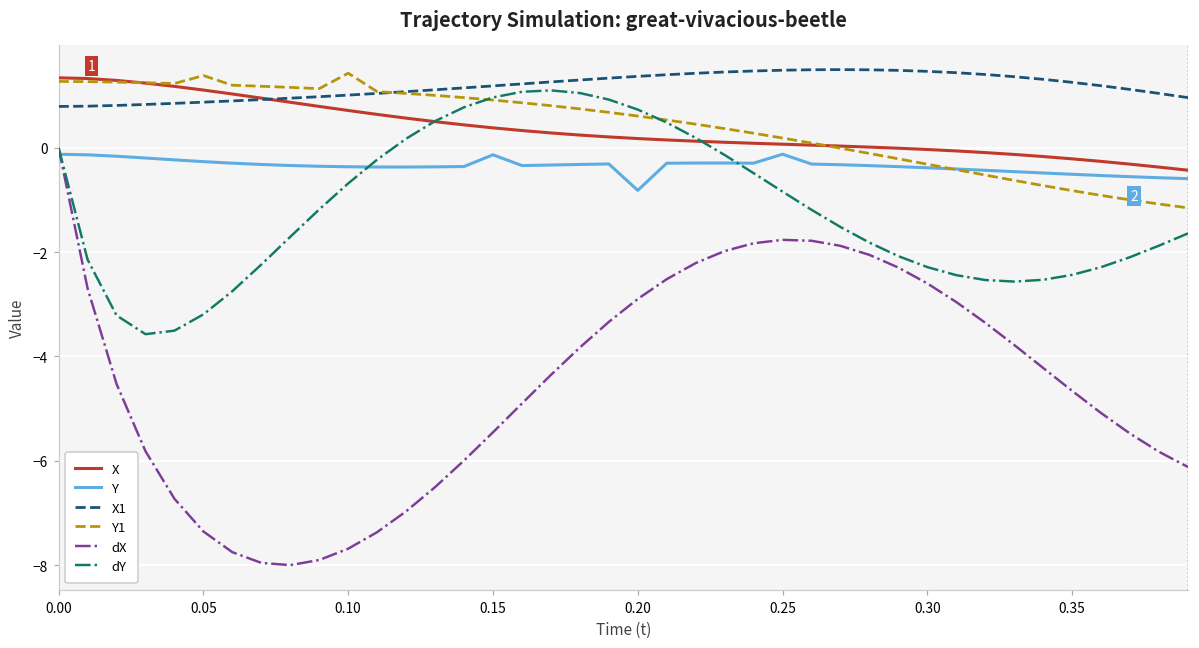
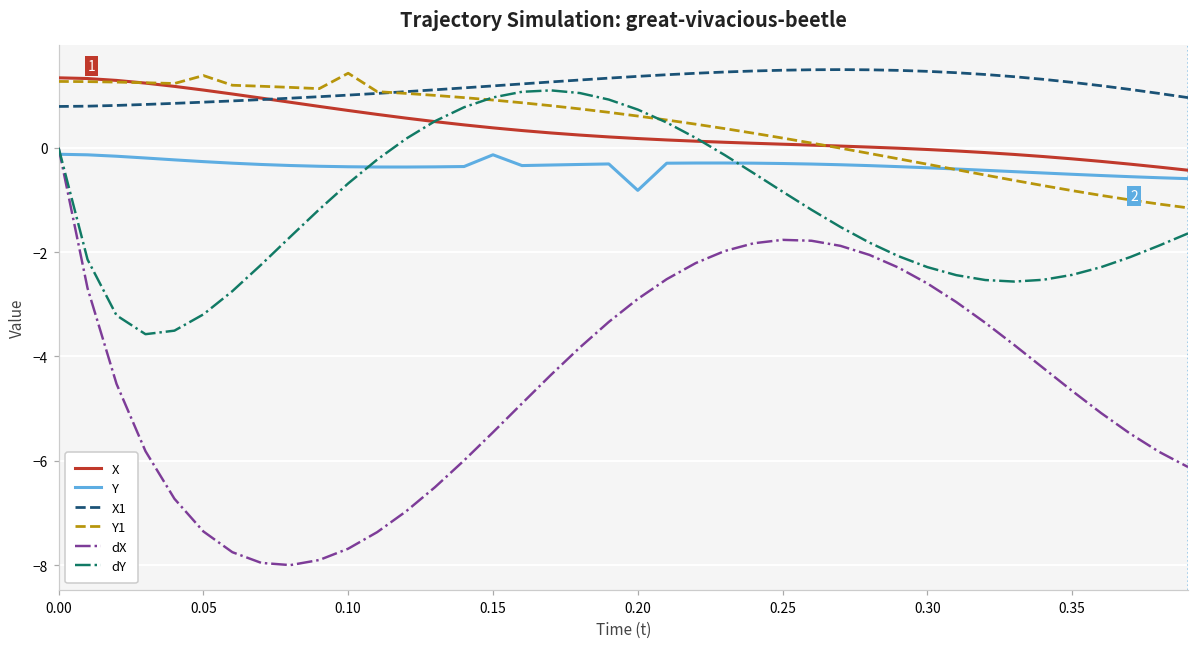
Y, 0.25: -0.1 -> -0.3
